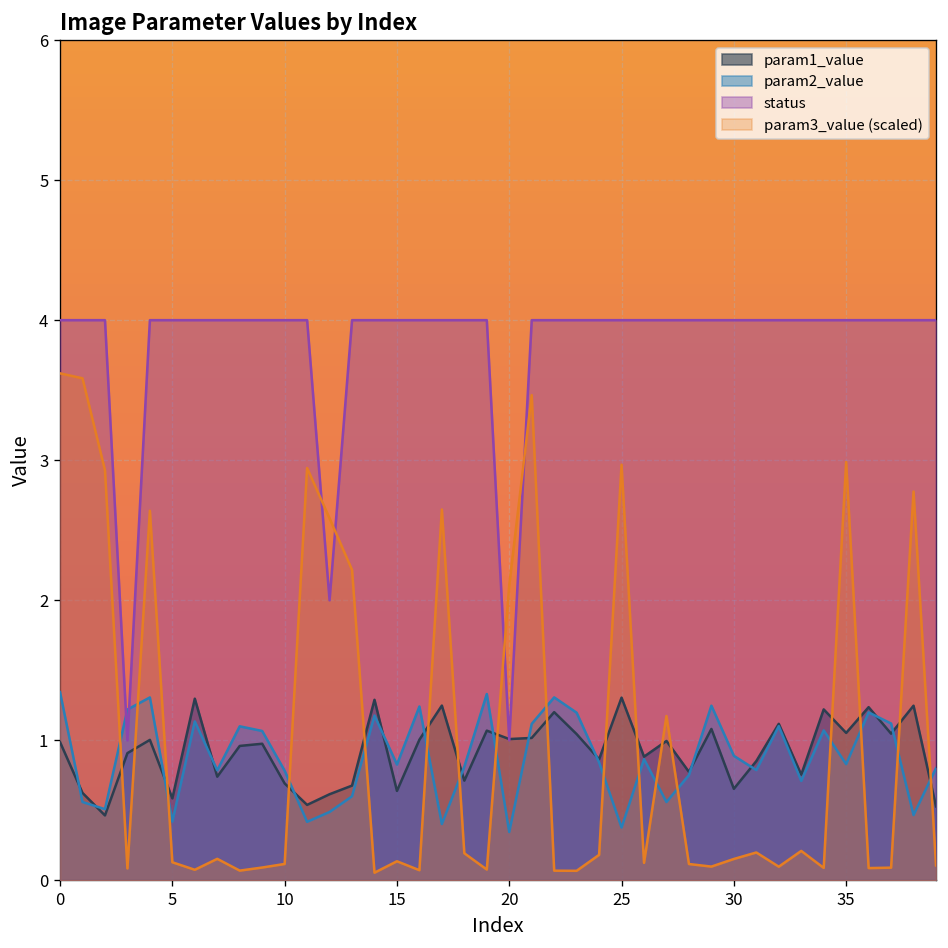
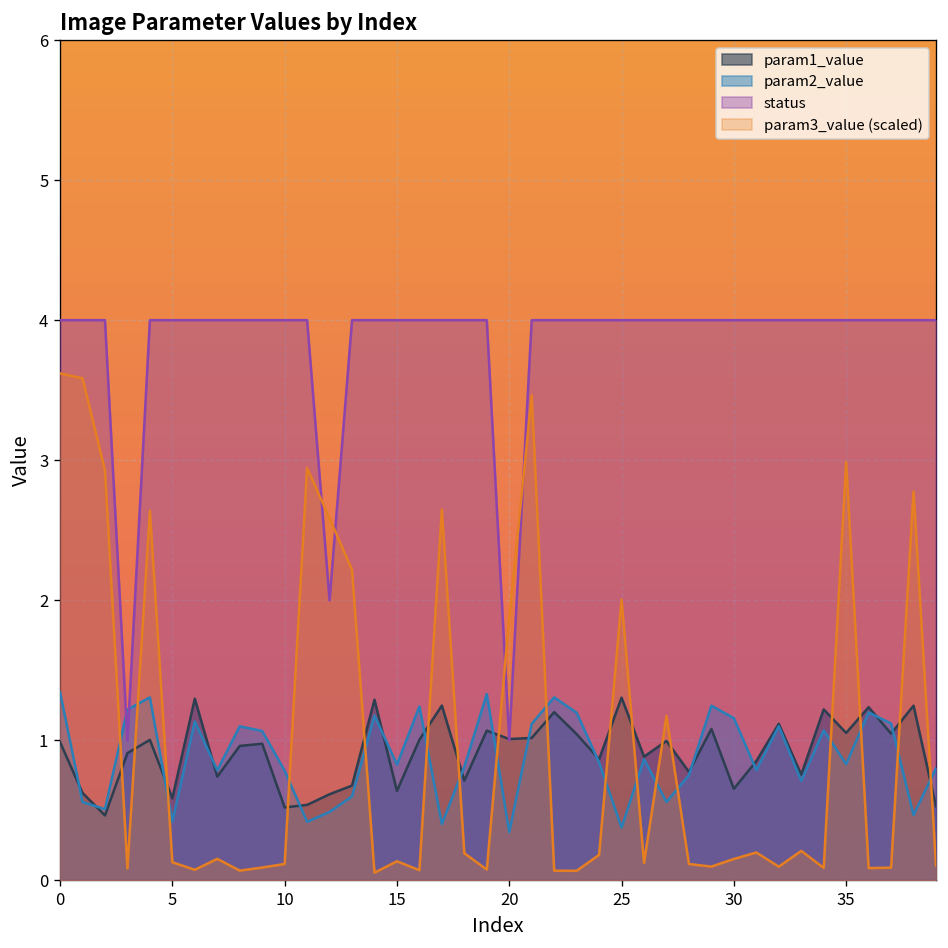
param1_value, 10: 0.69 -> 0.52
param3_value (scaled), 20: 2.11 -> 1.88
param3_value (scaled), 25: 2.97 -> 2.01
param2_value, 30: 0.89 -> 1.16
